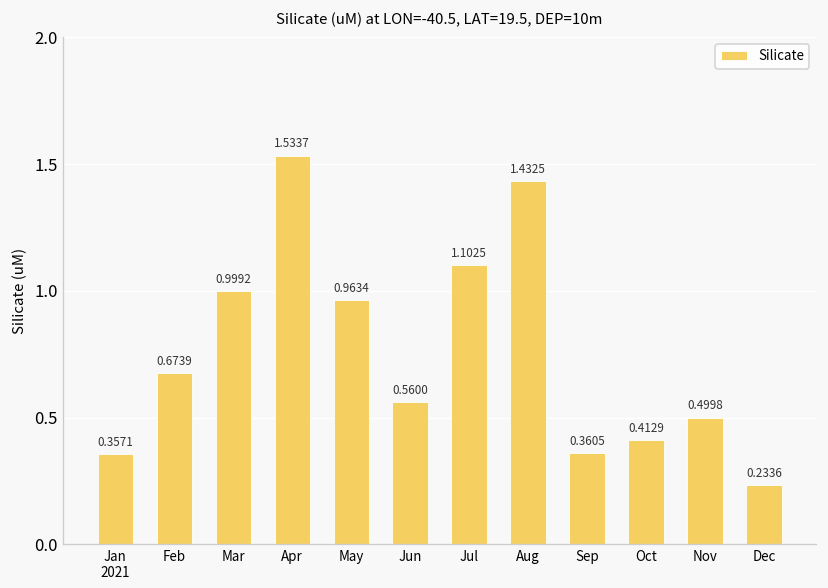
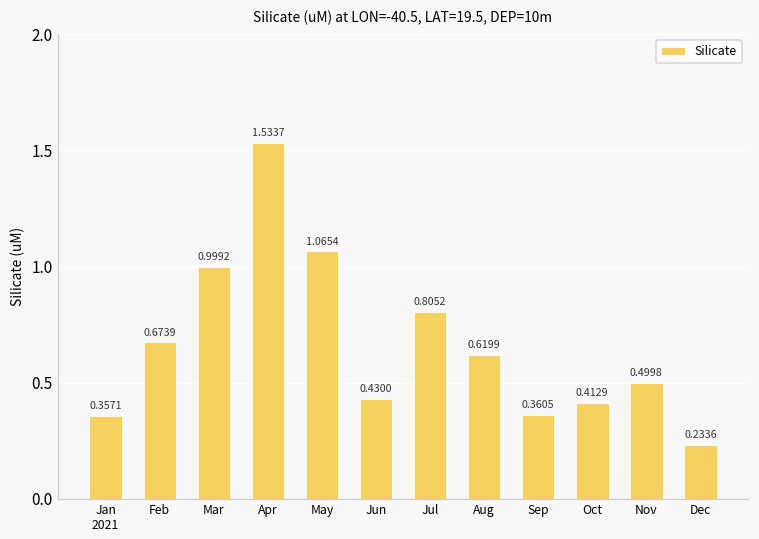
May: 0.9634 -> 1.0654
Jun: 0.5600 -> 0.4300
Jul: 1.1025 -> 0.8052
Aug: 1.4325 -> 0.6199
